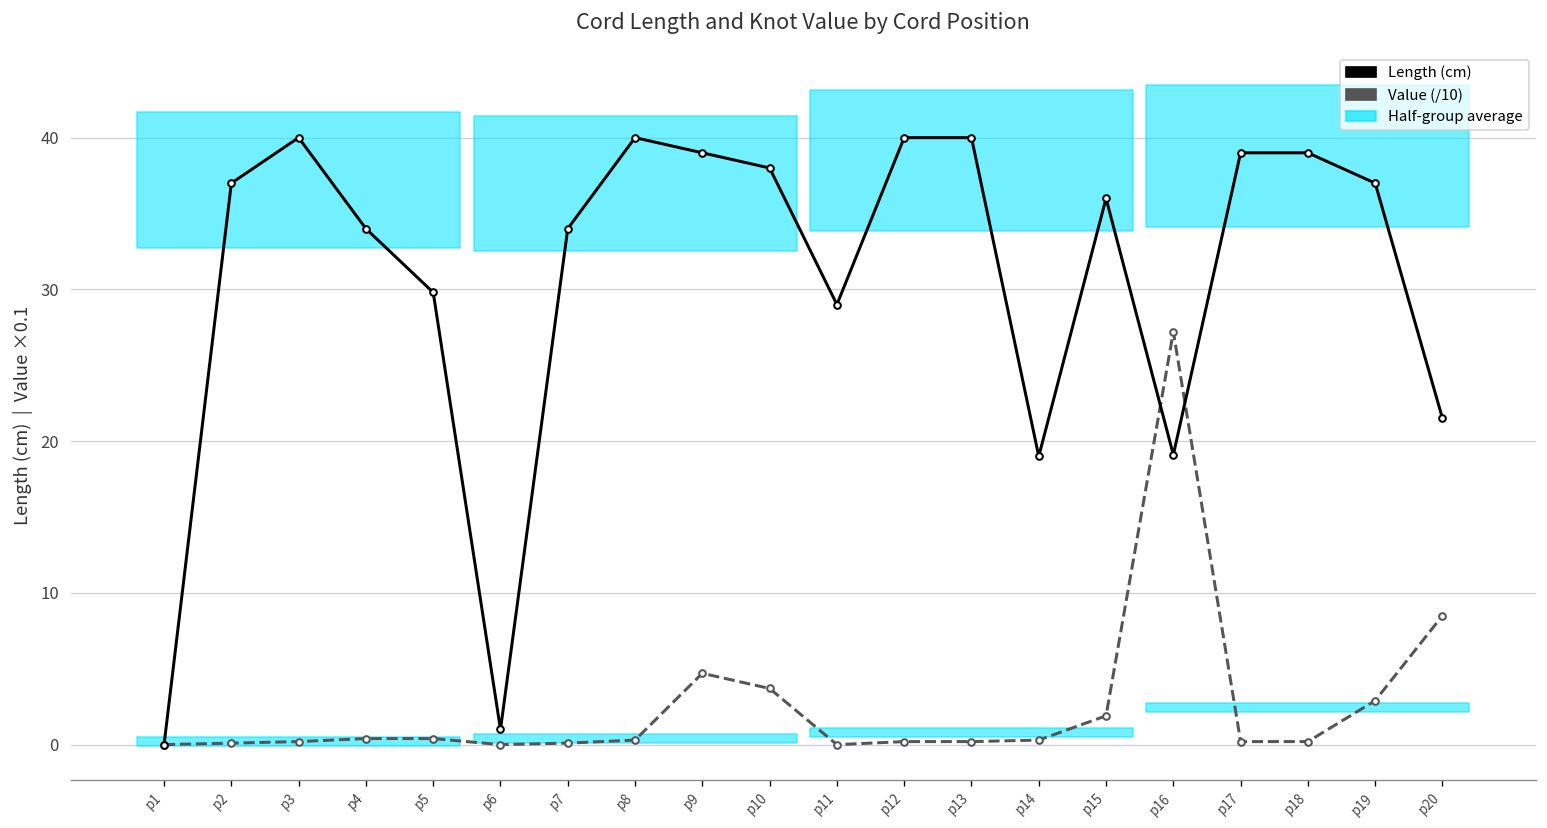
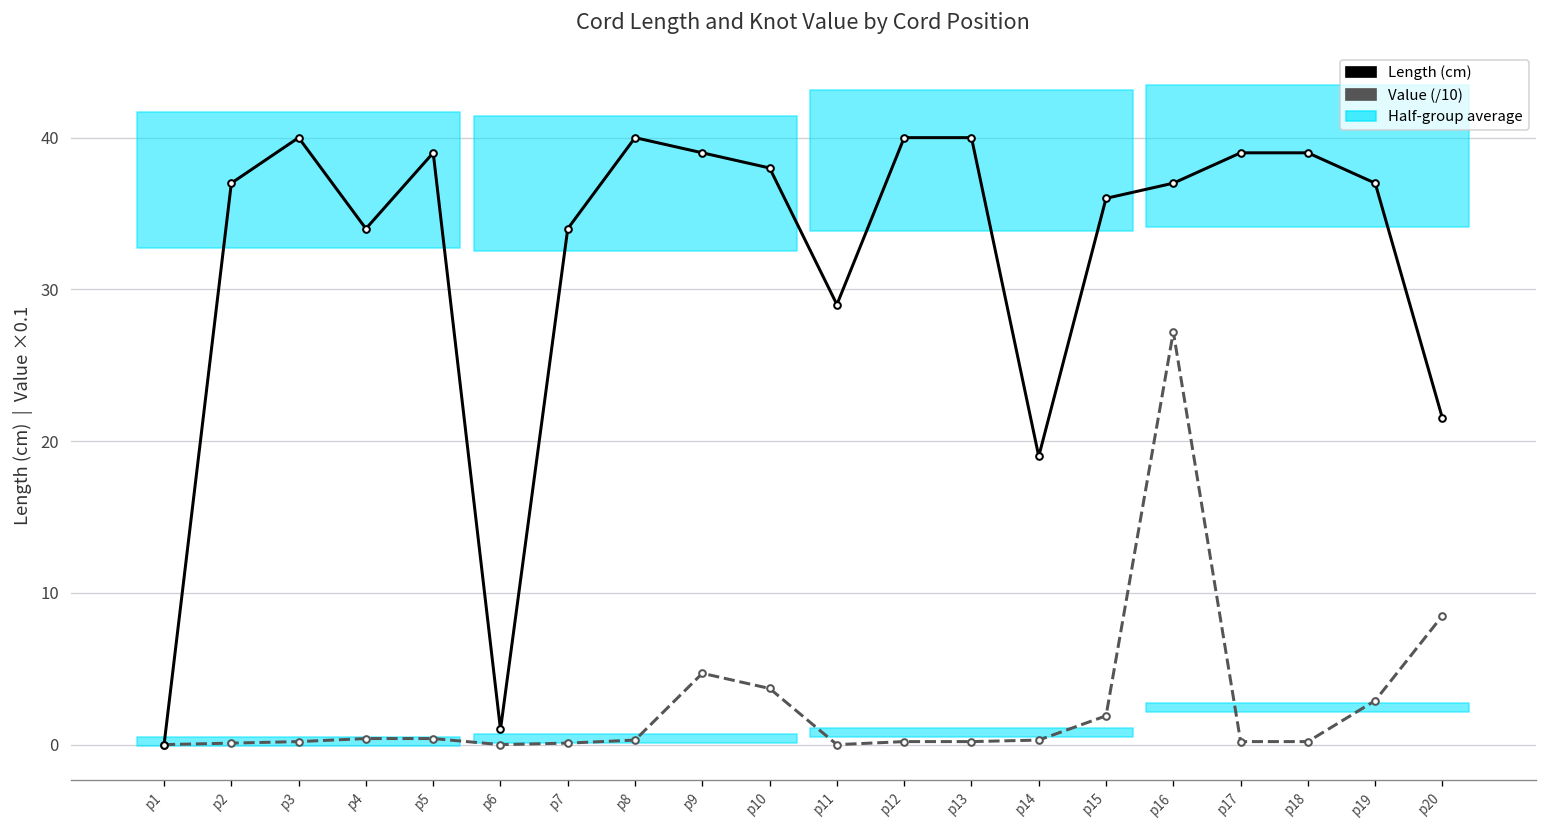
Length (cm), p5: 29.8 -> 39.0
Length (cm), p16: 19.1 -> 37.0
